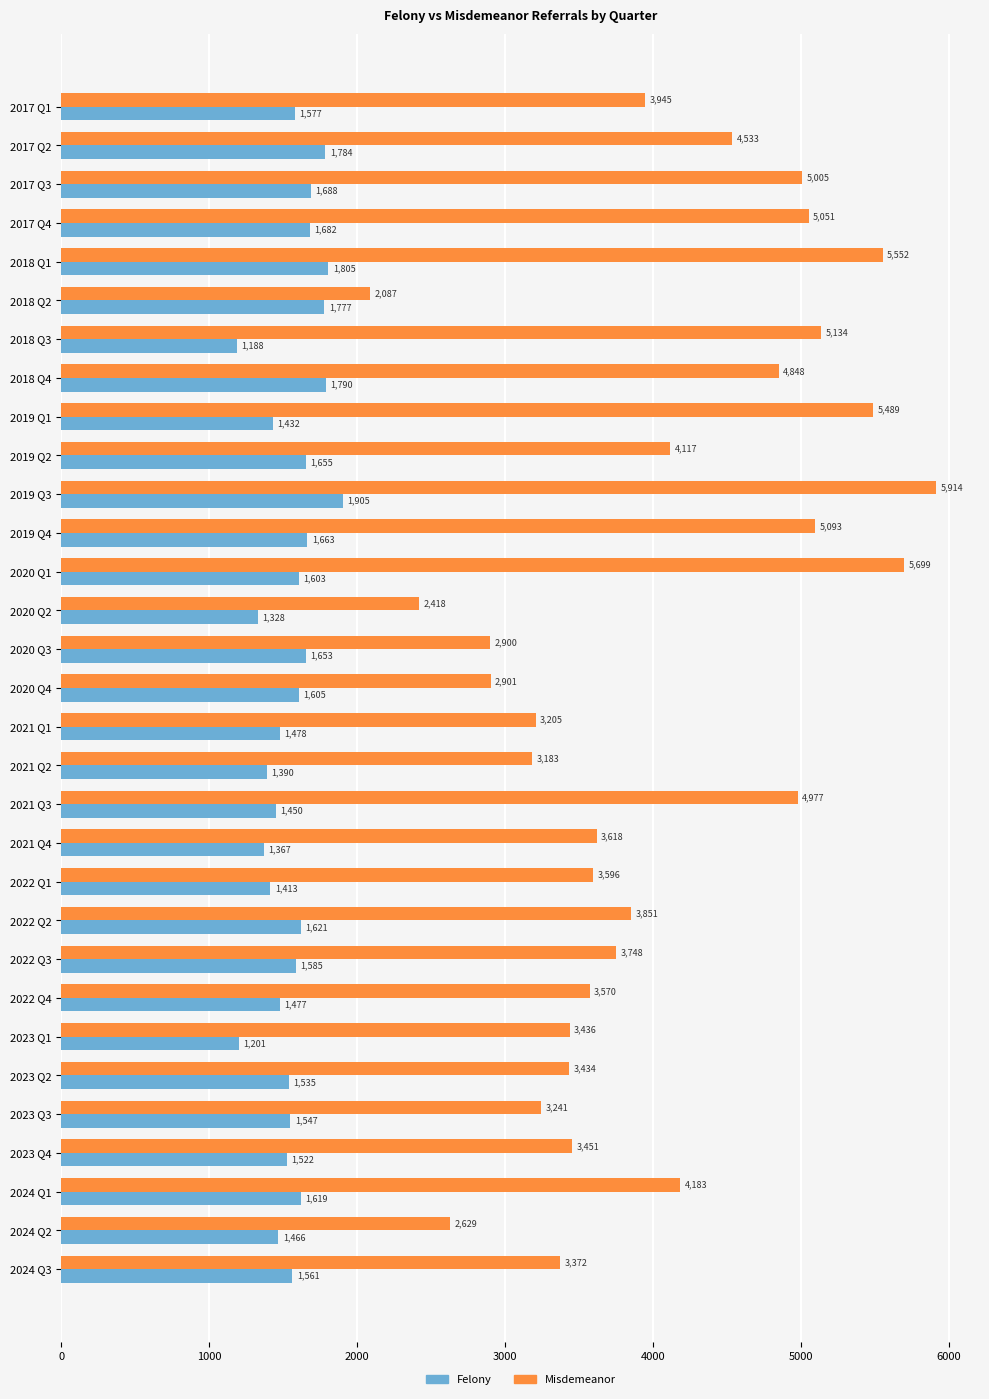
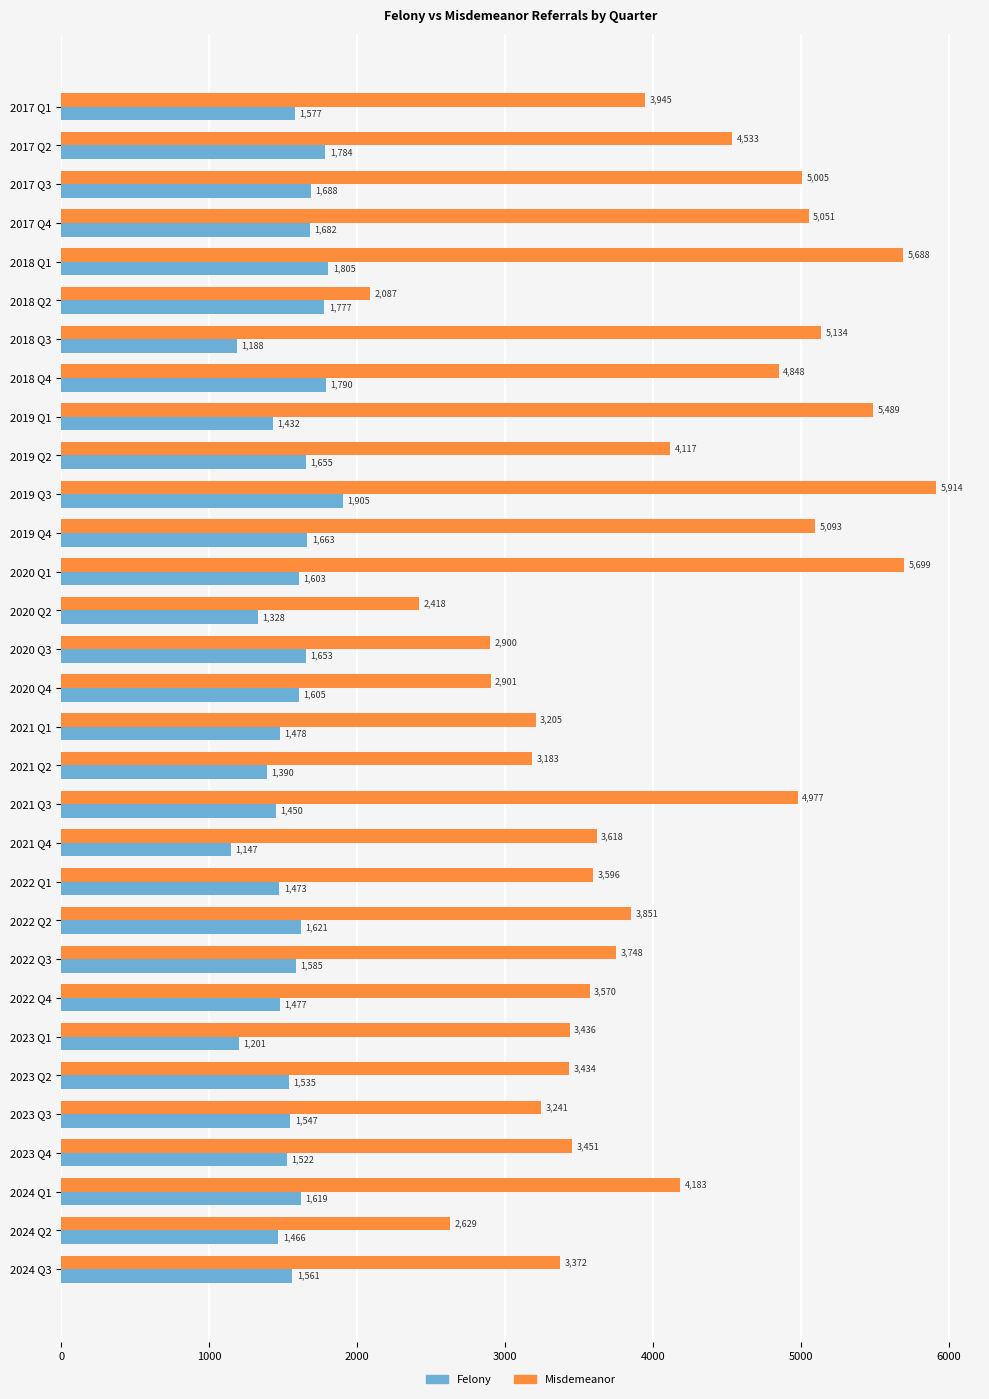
Misdemeanor, 2018 Q1: 5,552 -> 5,688
Felony, 2021 Q4: 1,367 -> 1,147
Felony, 2022 Q1: 1,413 -> 1,473
